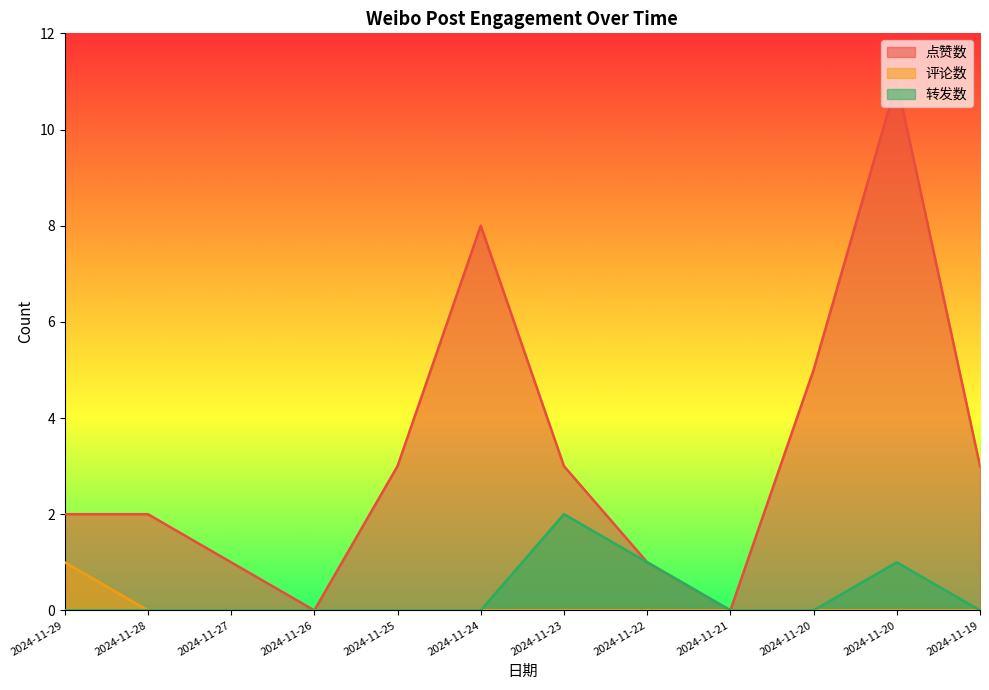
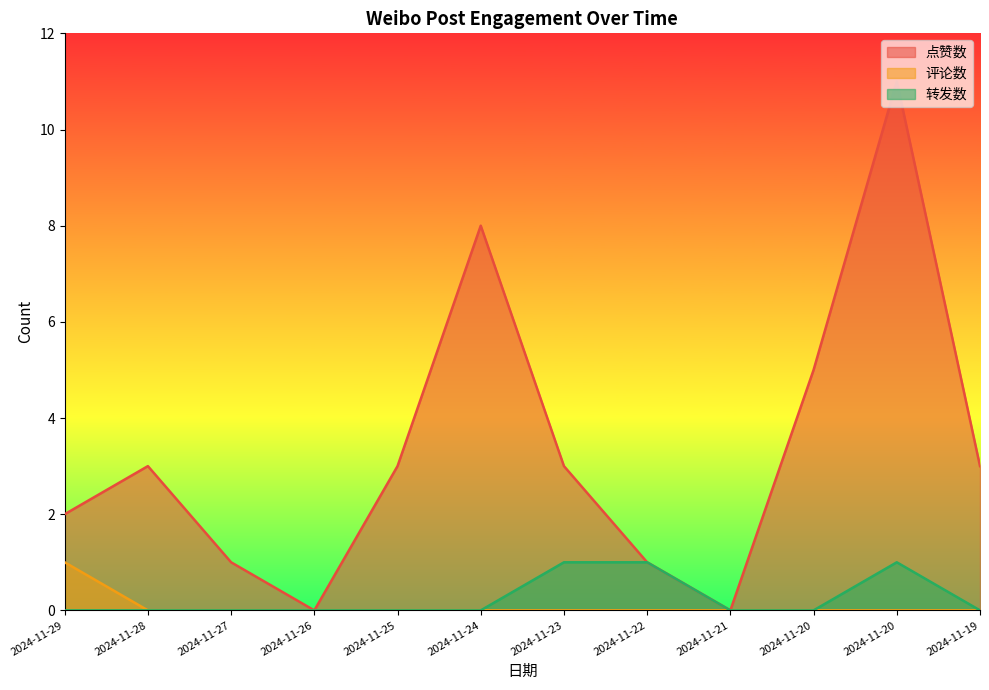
点赞数, 2024-11-28: 2 -> 3
转发数, 2024-11-23: 2 -> 1
